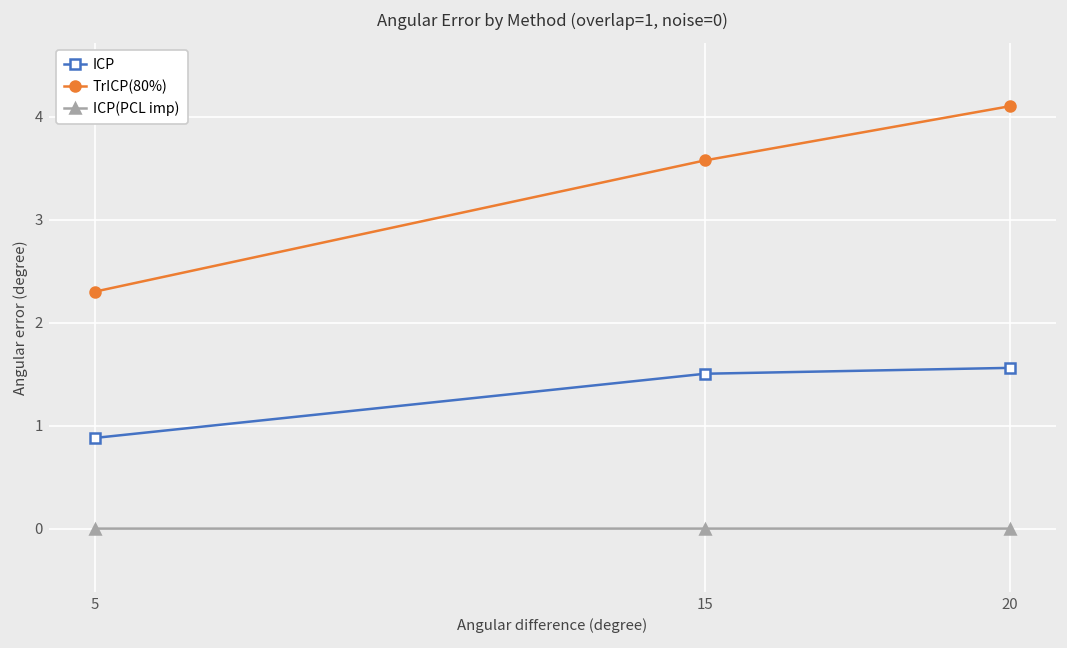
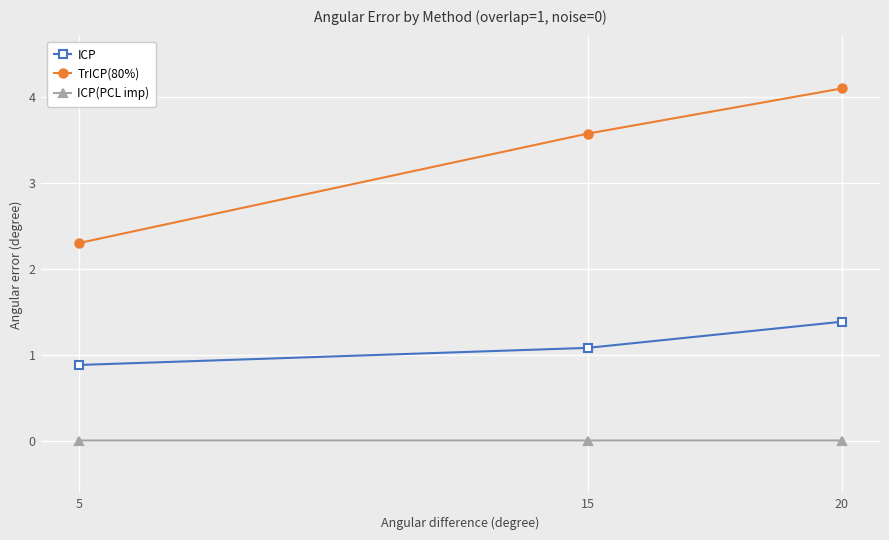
ICP, 15: 1.5 -> 1.1
ICP, 20: 1.6 -> 1.4
